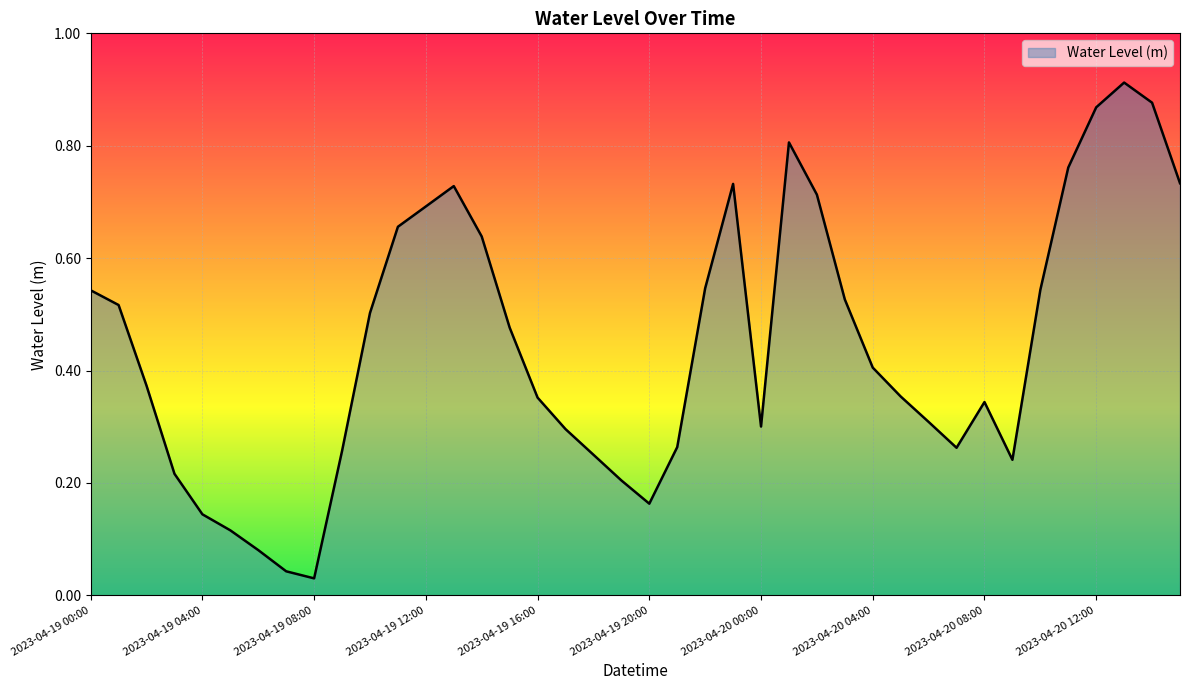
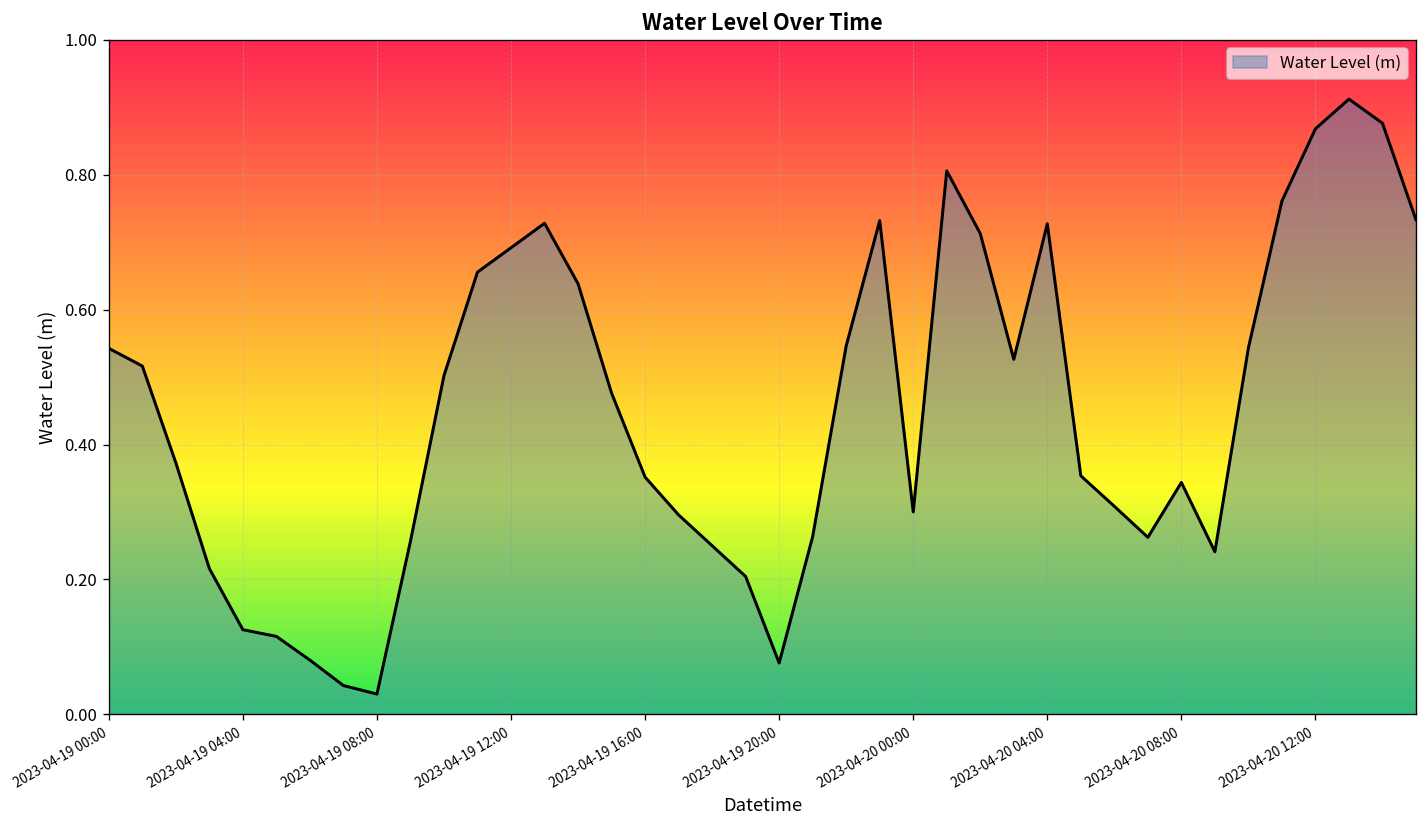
2023-04-19 04:00: 0.14 -> 0.13
2023-04-19 20:00: 0.16 -> 0.08
2023-04-20 04:00: 0.41 -> 0.73
